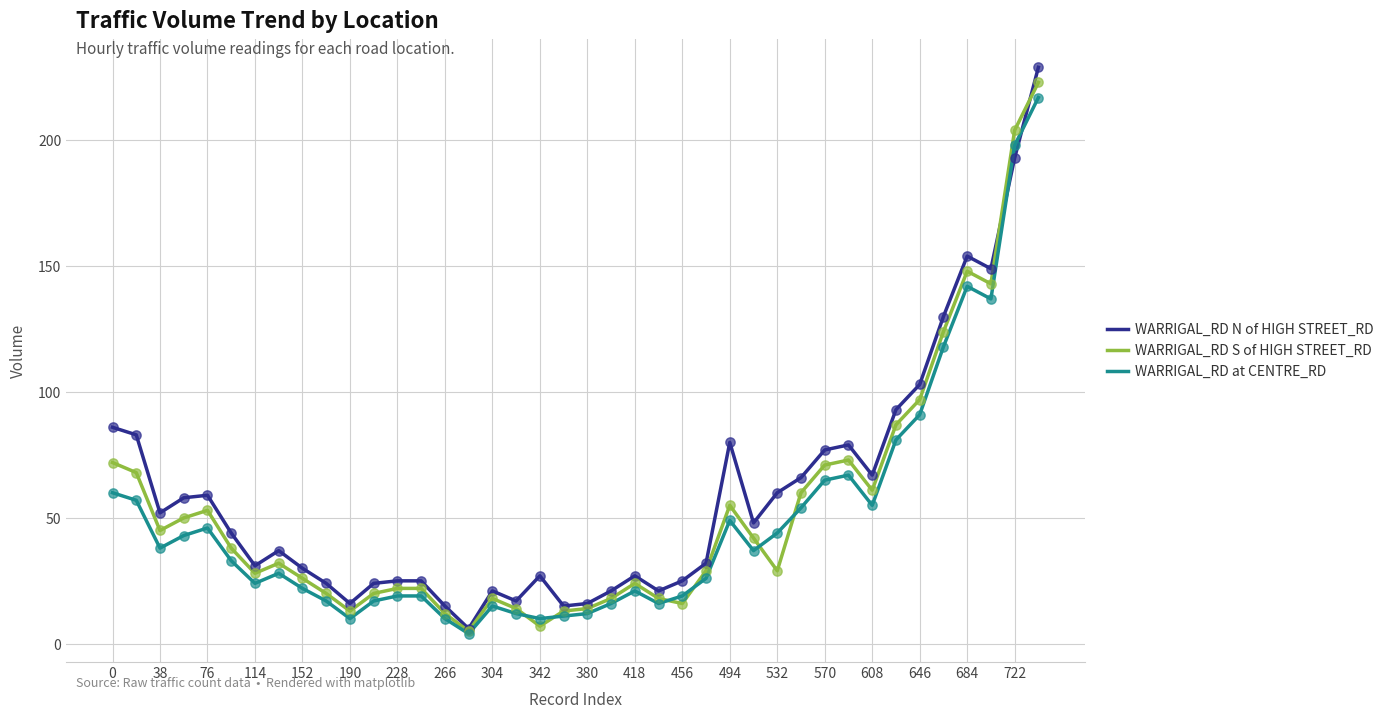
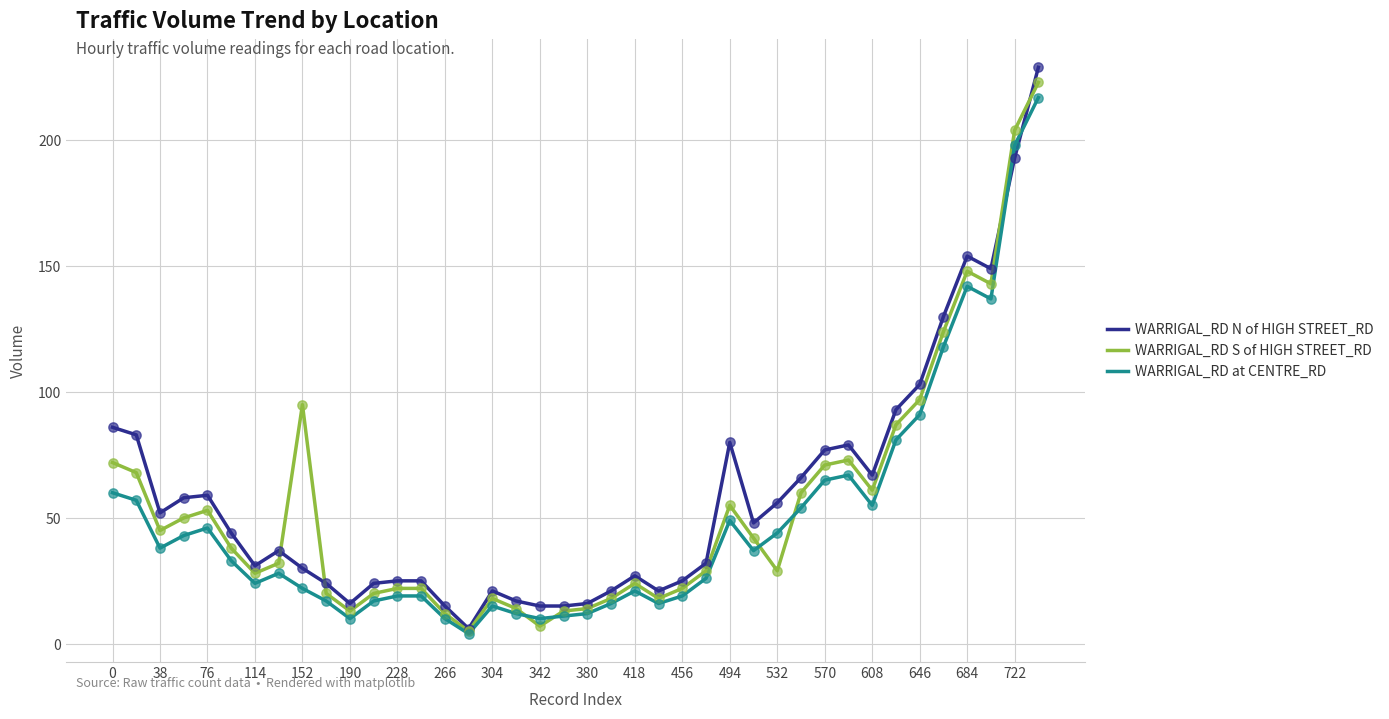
WARRIGAL_RD S of HIGH STREET_RD, 152: 26 -> 95
WARRIGAL_RD N of HIGH STREET_RD, 342: 27 -> 15
WARRIGAL_RD S of HIGH STREET_RD, 456: 16 -> 22
WARRIGAL_RD N of HIGH STREET_RD, 532: 60 -> 56
